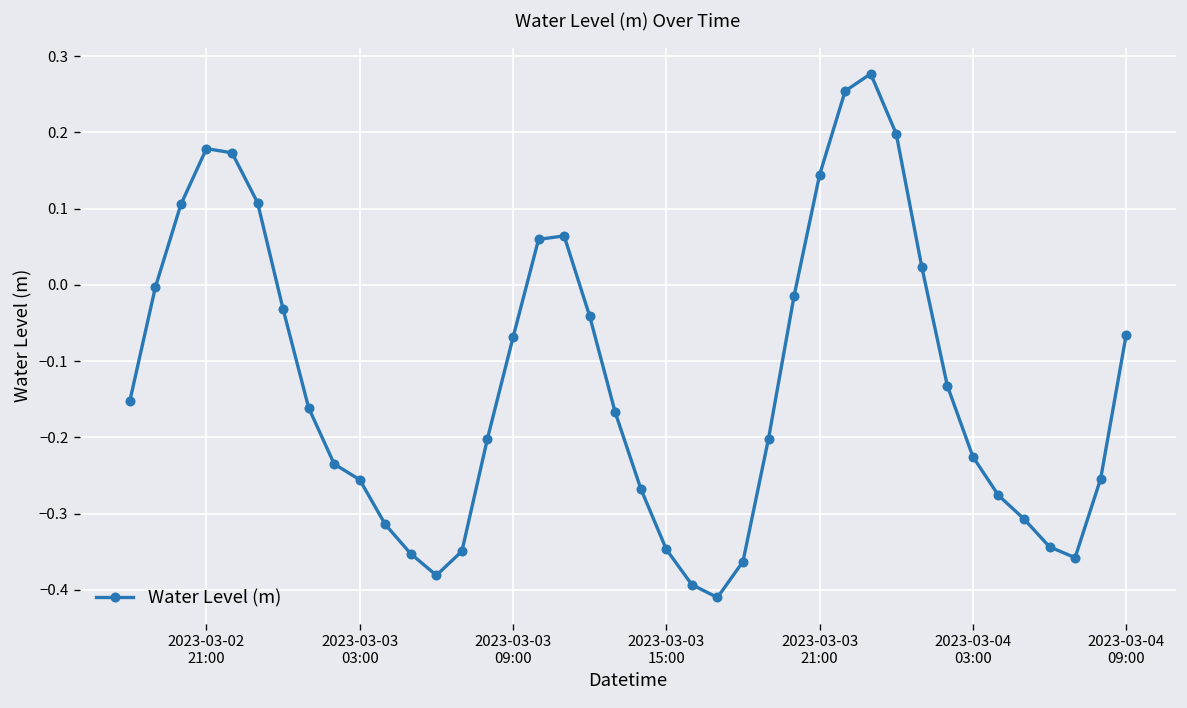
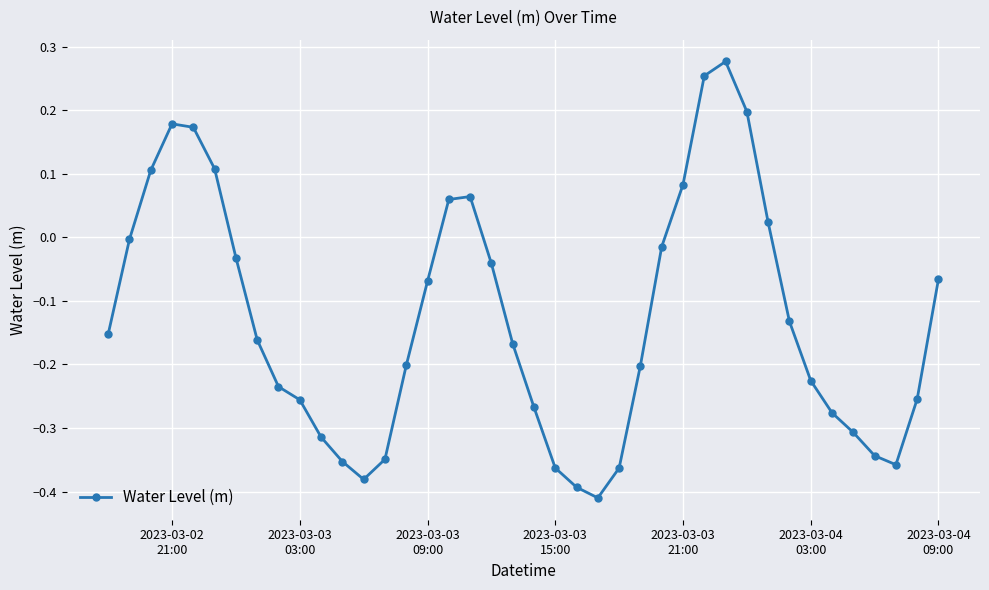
2023-03-03 15:00: -0.35 -> -0.36
2023-03-03 21:00: 0.14 -> 0.08
